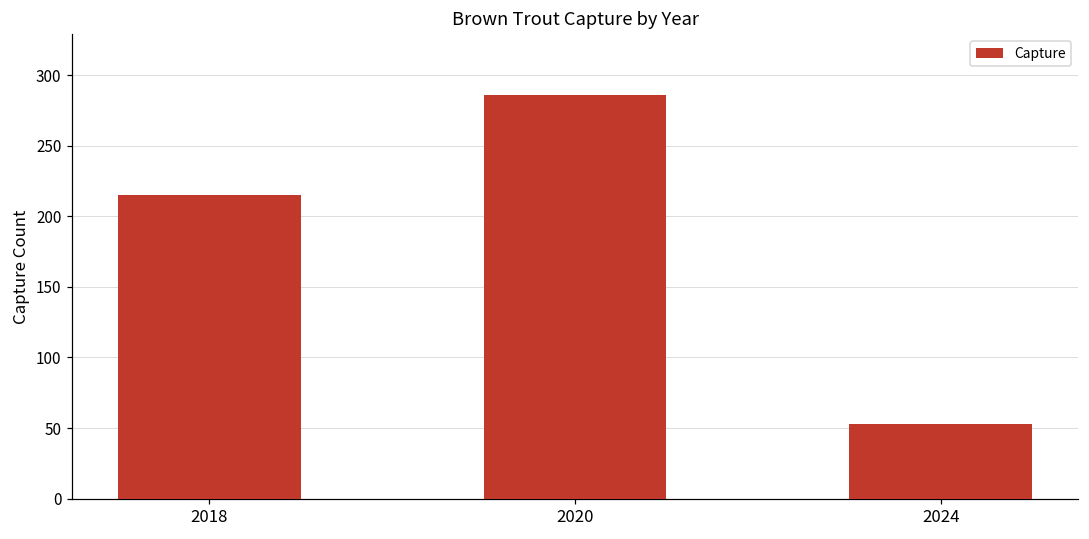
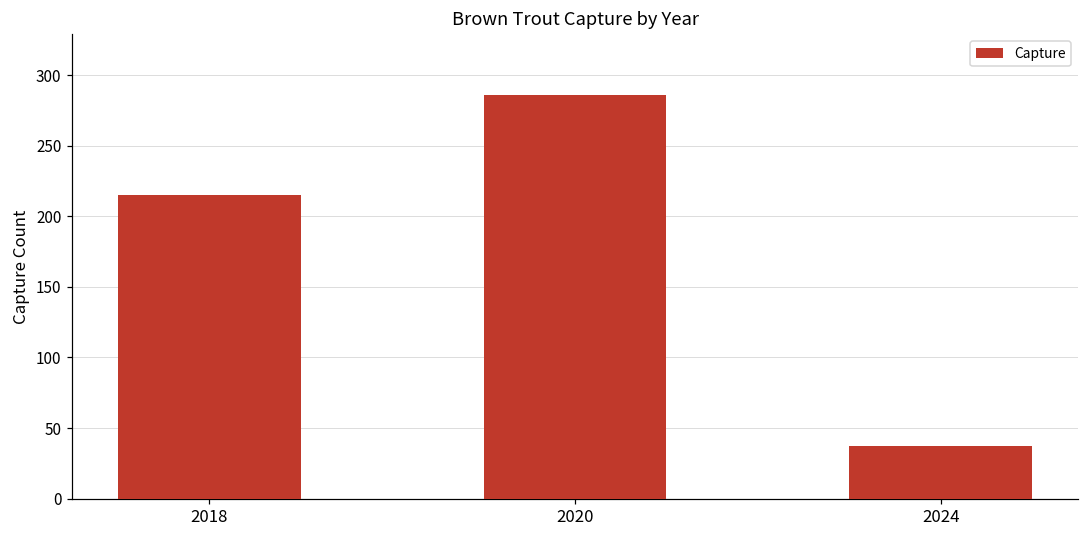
2024: 53 -> 37
